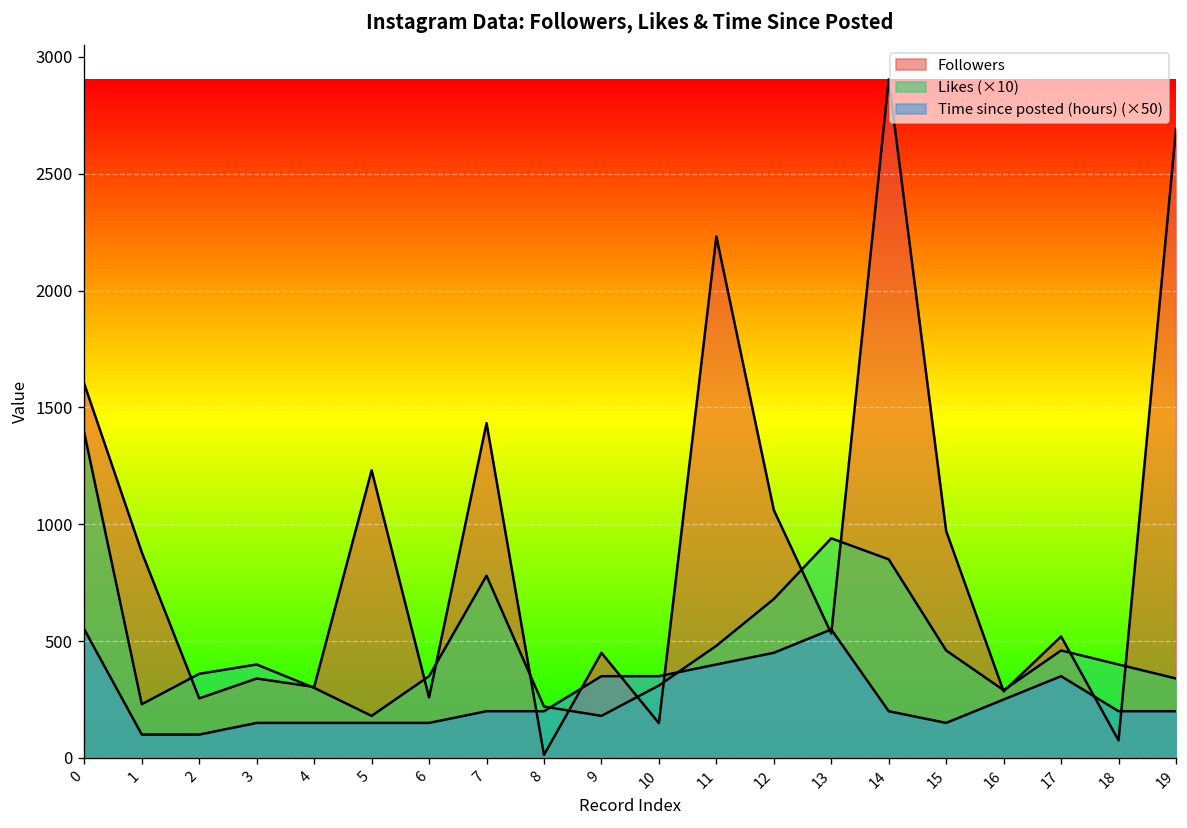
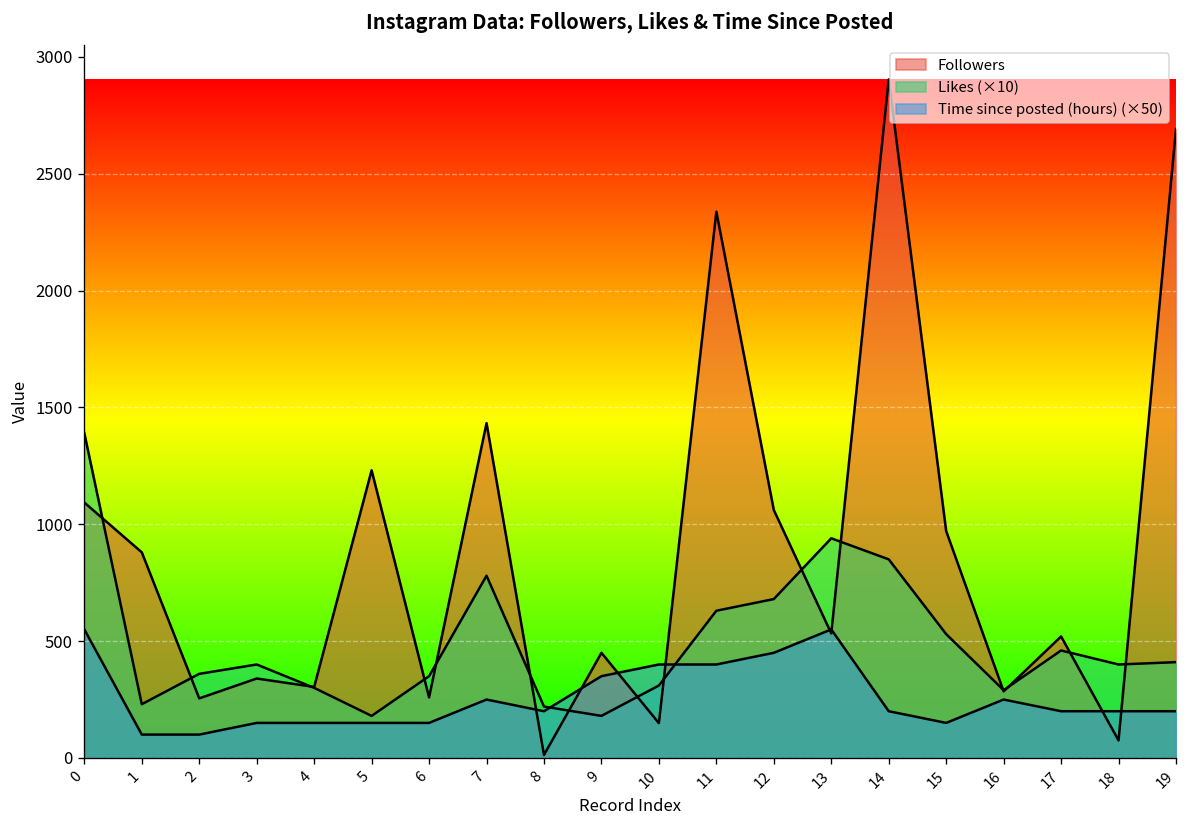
Followers, 0: 1600 -> 1090
Time since posted (hours) (×50), 7: 200 -> 250
Time since posted (hours) (×50), 10: 350 -> 400
Followers, 11: 2230 -> 2340
Likes (×10), 11: 480 -> 630
Likes (×10), 15: 460 -> 530
Time since posted (hours) (×50), 17: 350 -> 200
Likes (×10), 19: 340 -> 410
